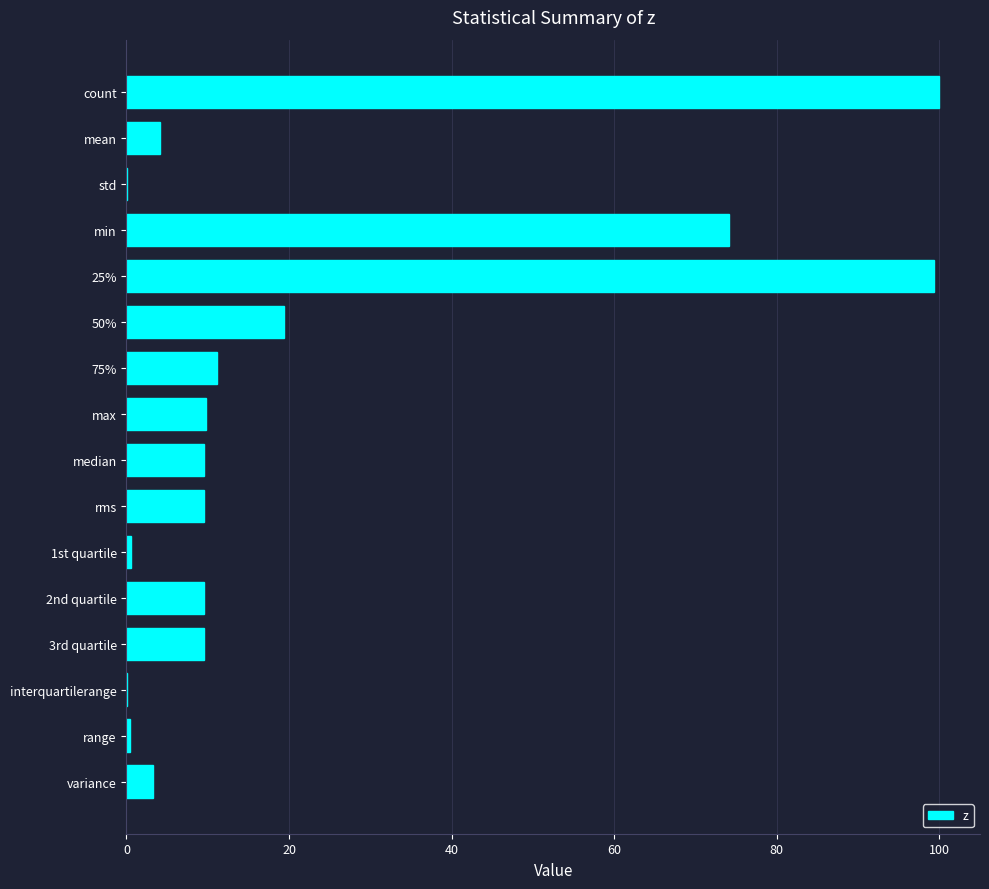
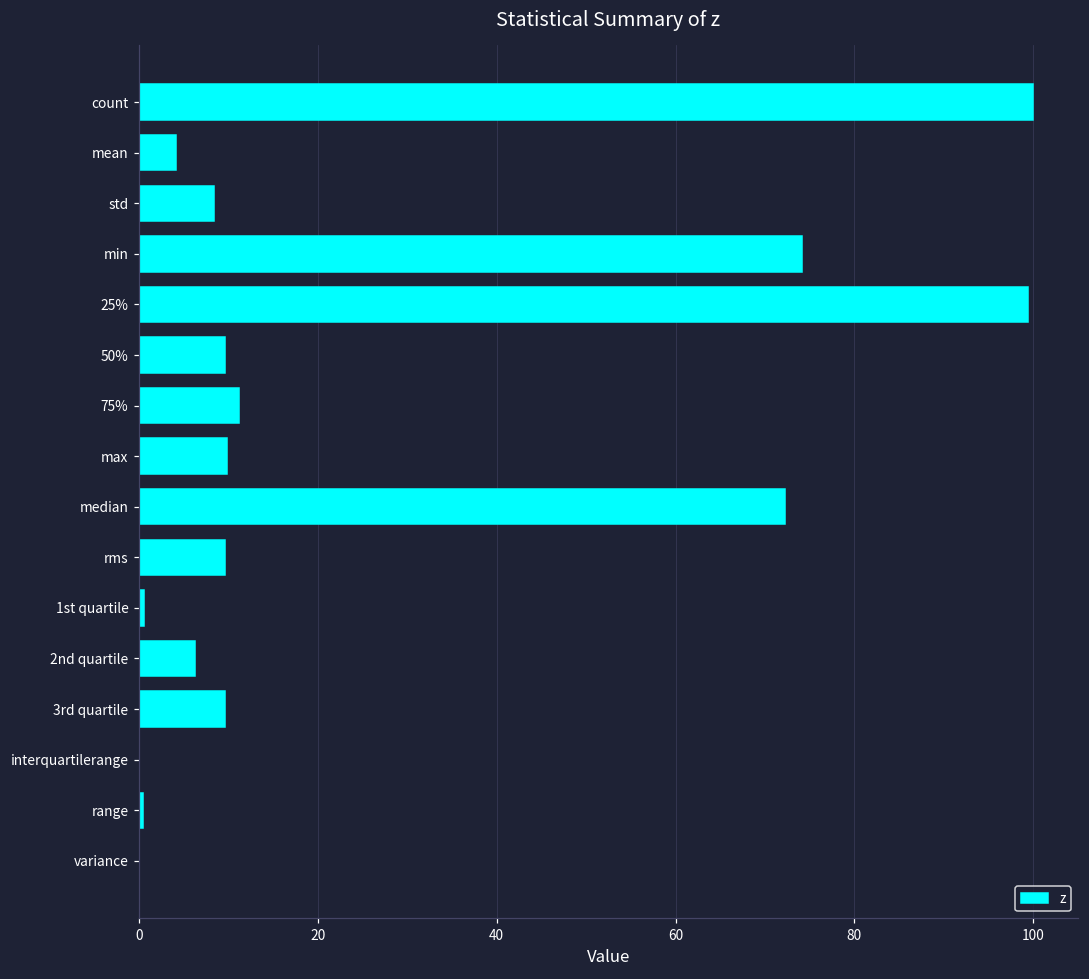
std: 0 -> 8
50%: 19 -> 10
median: 10 -> 72
2nd quartile: 10 -> 6
variance: 3 -> 0
